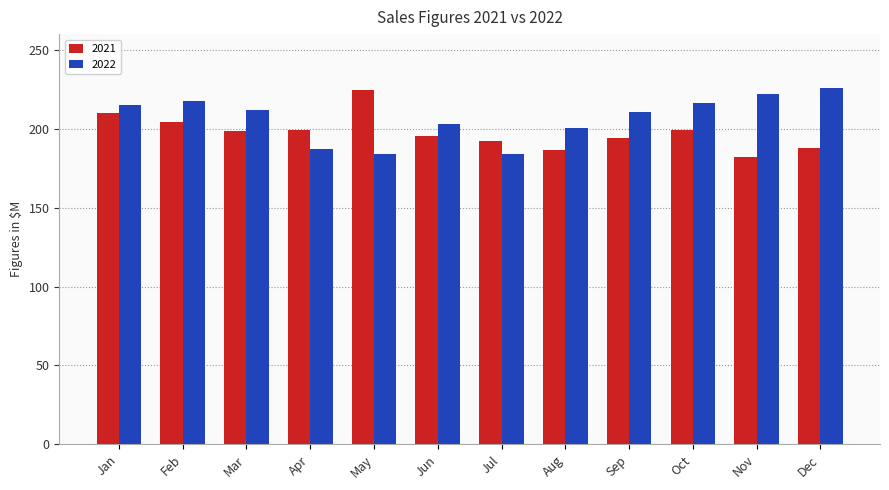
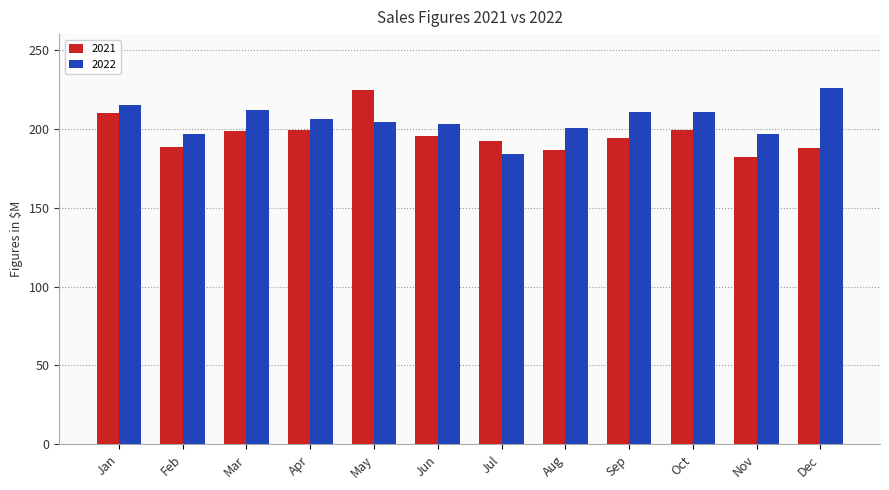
2021, Feb: 204 -> 189
2022, Feb: 218 -> 197
2022, Apr: 187 -> 206
2022, May: 184 -> 204
2022, Oct: 216 -> 211
2022, Nov: 222 -> 196
